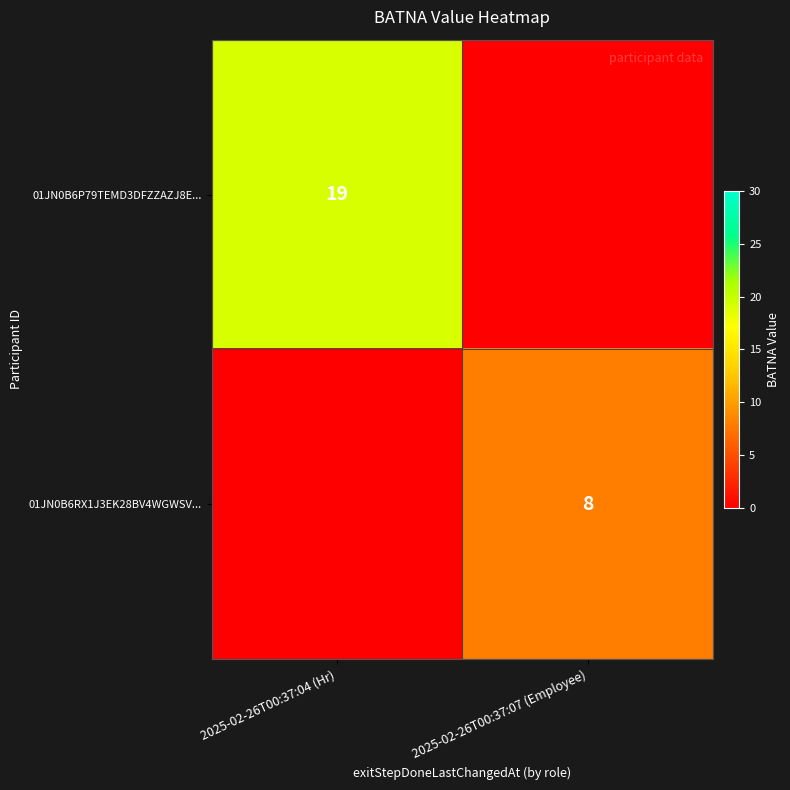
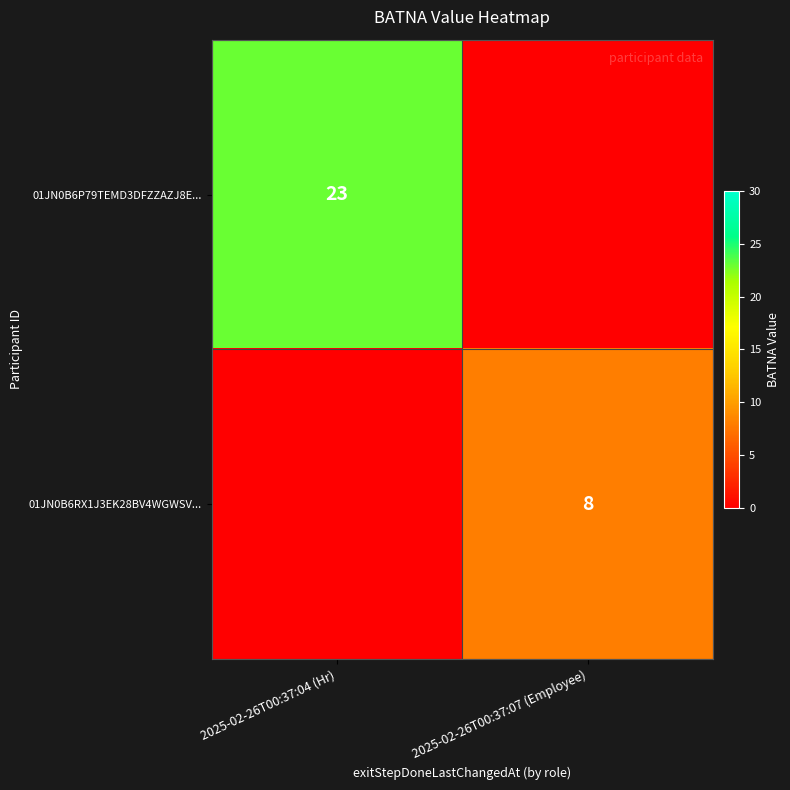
01JN0B6P79TEMD3DFZZAZJ8E..., 2025-02-26T00:37:04 (Hr): 19 -> 23
